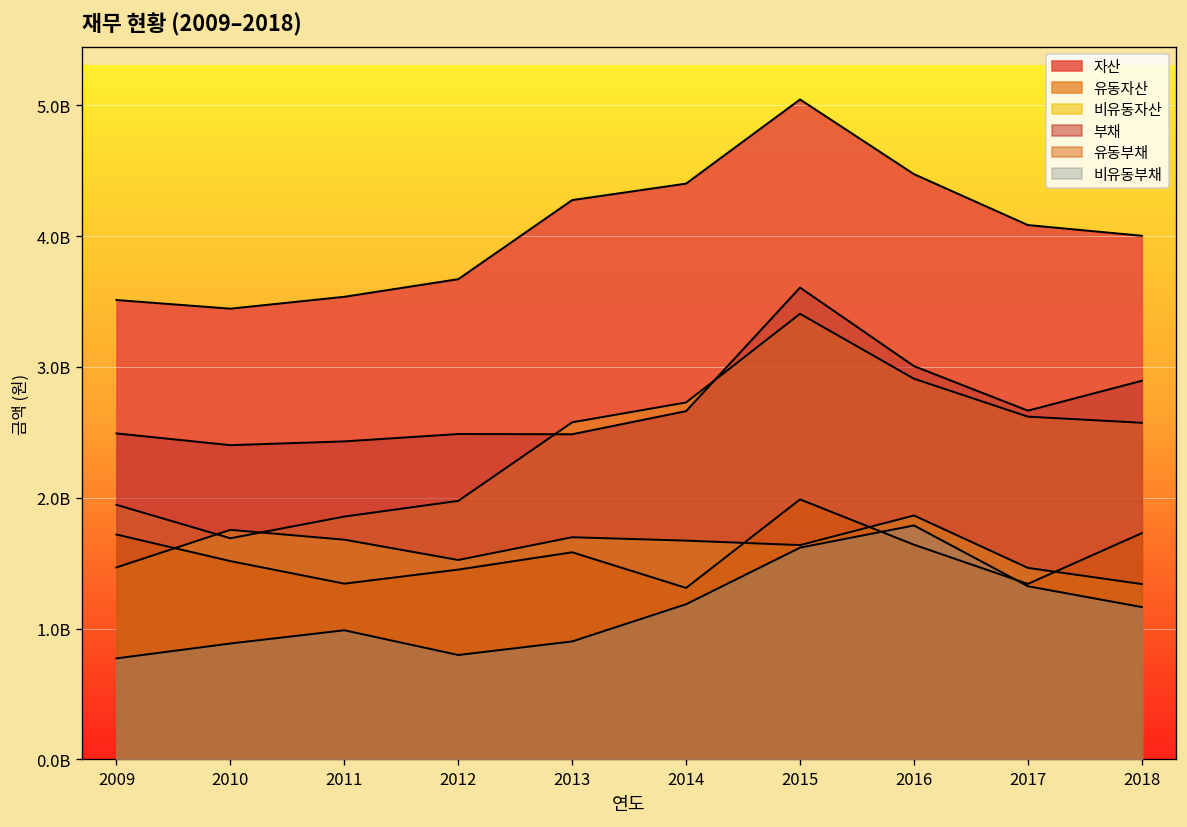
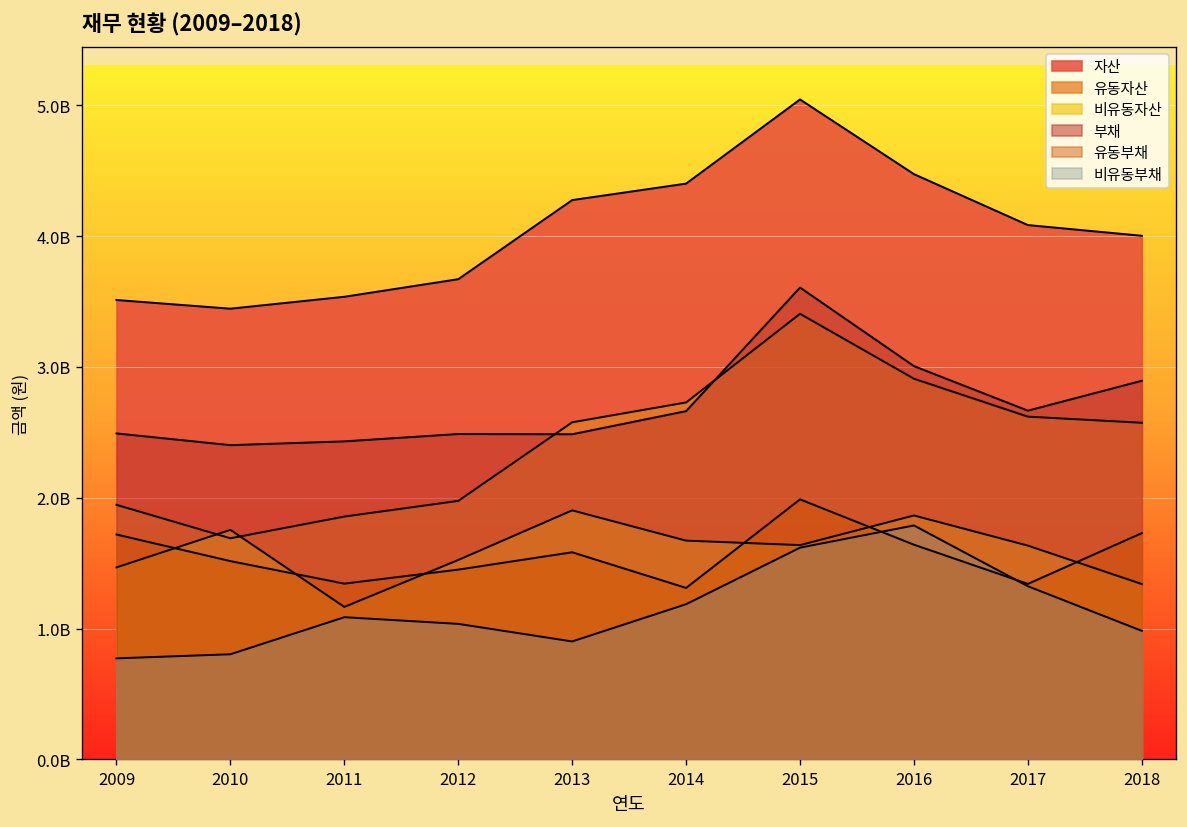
비유동부채, 2010: 890000000 -> 800000000
비유동자산, 2011: 1680000000 -> 1170000000
비유동부채, 2011: 990000000 -> 1090000000
비유동부채, 2012: 800000000 -> 1040000000
비유동자산, 2013: 1700000000 -> 1900000000
비유동자산, 2017: 1460000000 -> 1630000000
비유동부채, 2018: 1160000000 -> 980000000
